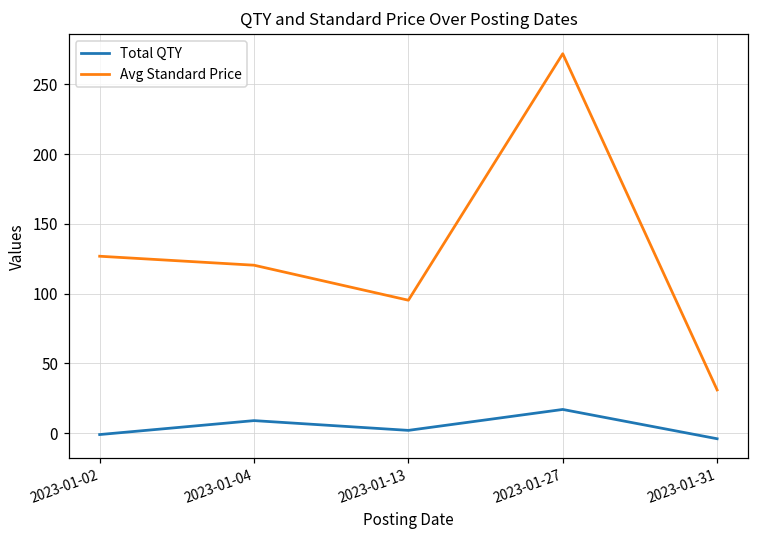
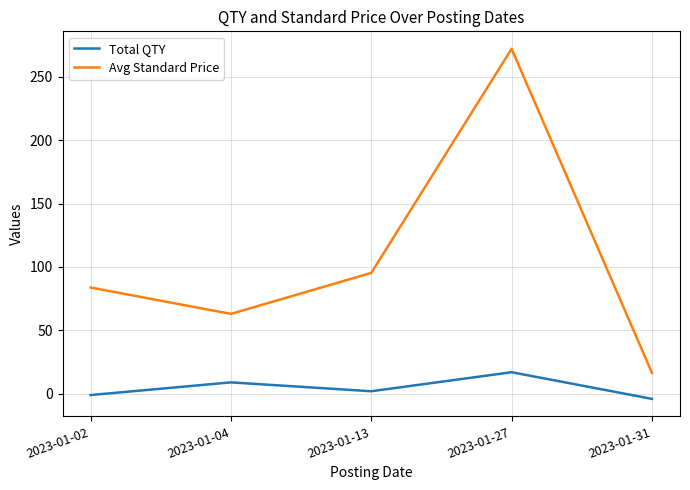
Avg Standard Price, 2023-01-02: 127 -> 84
Avg Standard Price, 2023-01-04: 120 -> 63
Avg Standard Price, 2023-01-31: 31 -> 17
